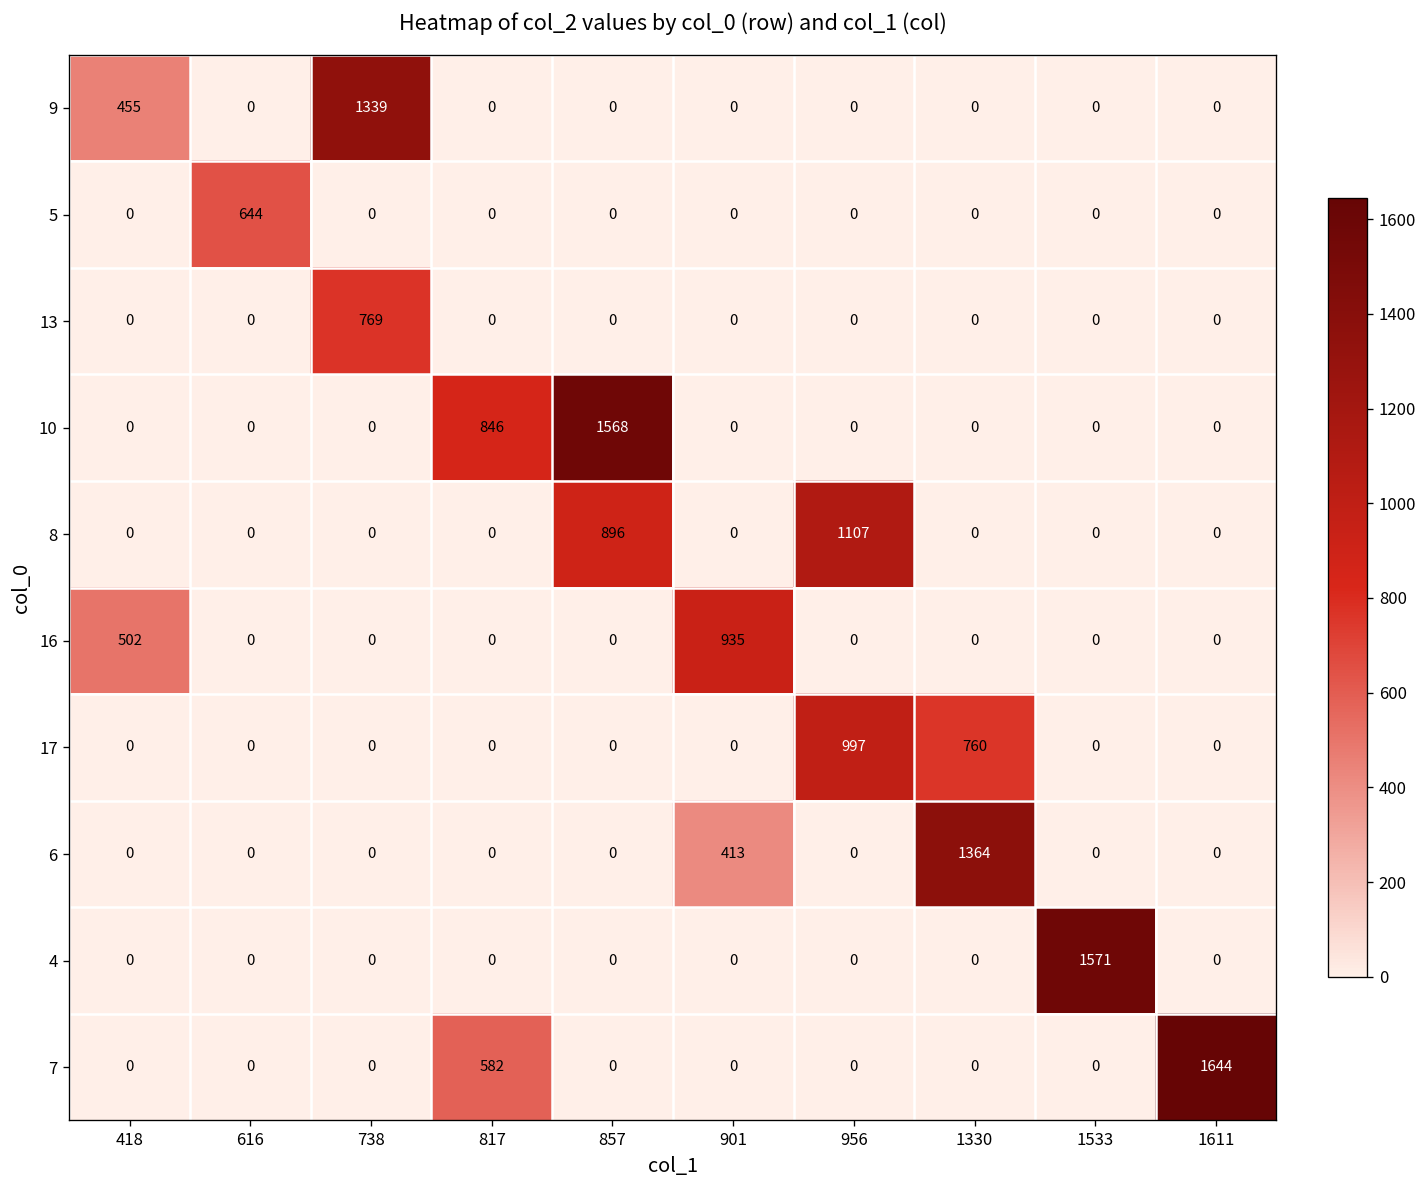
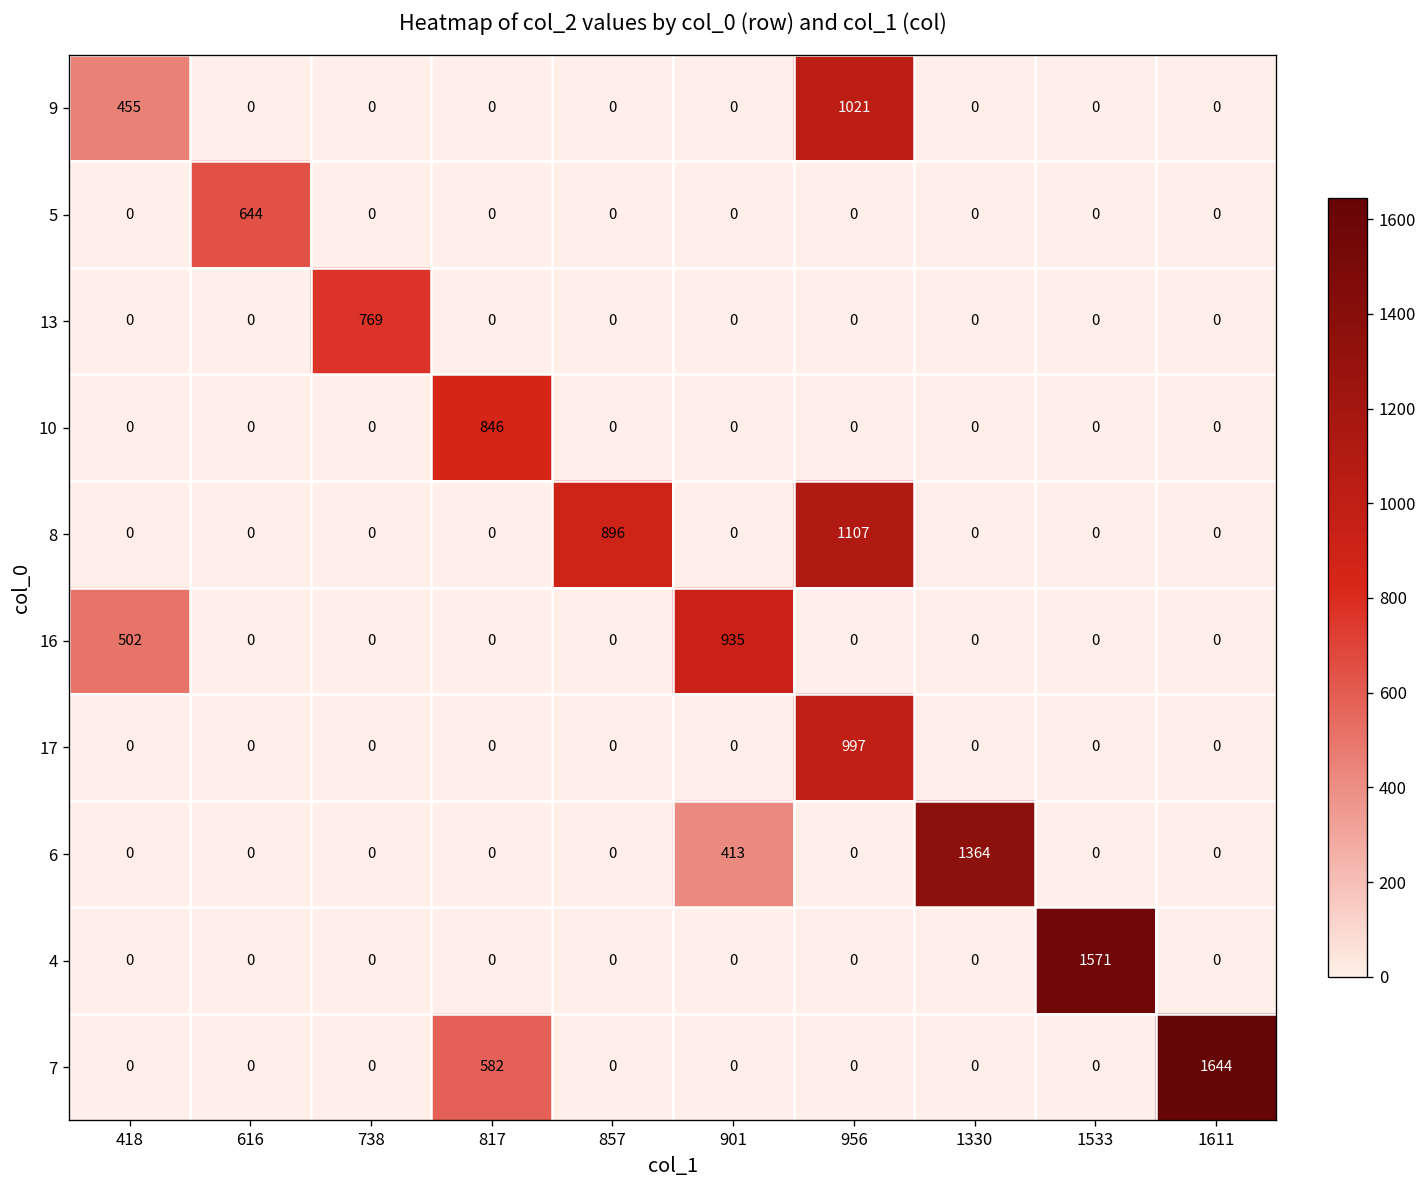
9, 738: 1339 -> 0
9, 956: 0 -> 1021
10, 857: 1568 -> 0
17, 1330: 760 -> 0
